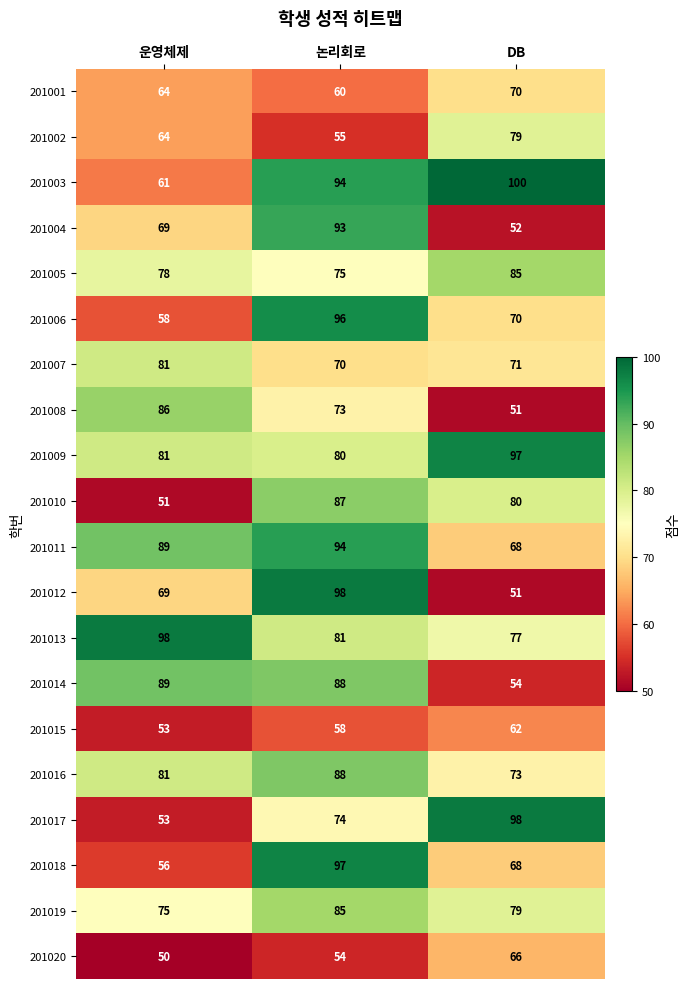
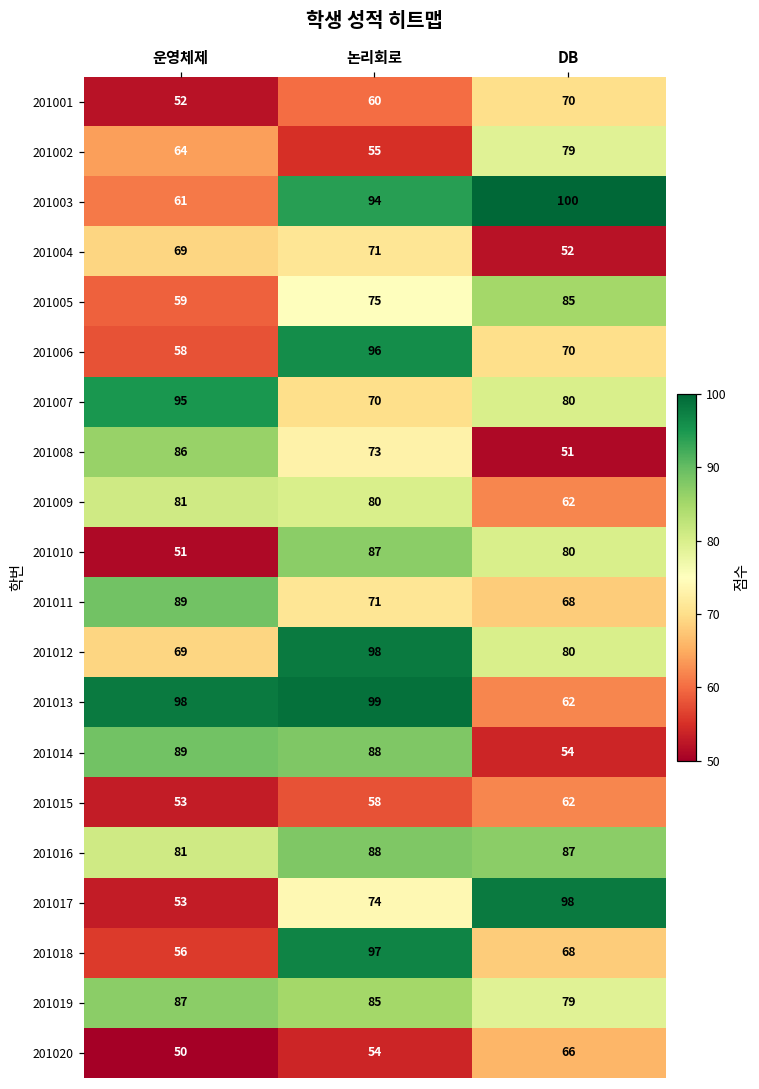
201001, 운영체제: 64 -> 52
201004, 논리회로: 93 -> 71
201005, 운영체제: 78 -> 59
201007, 운영체제: 81 -> 95
201007, DB: 71 -> 80
201009, DB: 97 -> 62
201011, 논리회로: 94 -> 71
201012, DB: 51 -> 80
201013, 논리회로: 81 -> 99
201013, DB: 77 -> 62
201016, DB: 73 -> 87
201019, 운영체제: 75 -> 87
